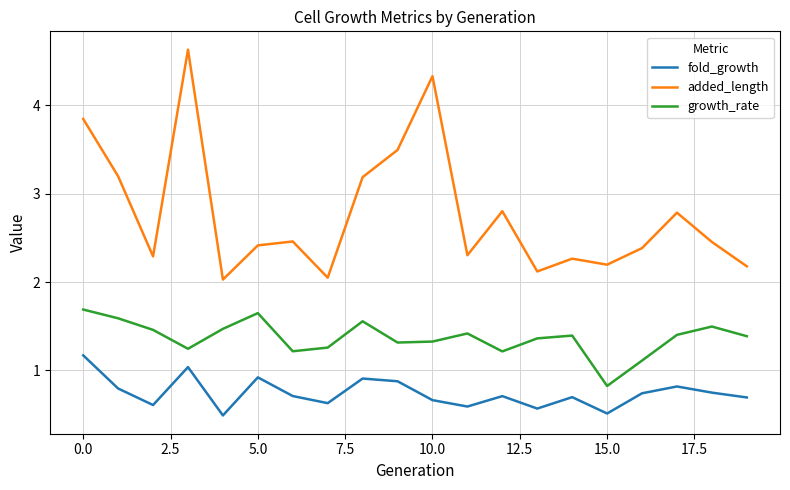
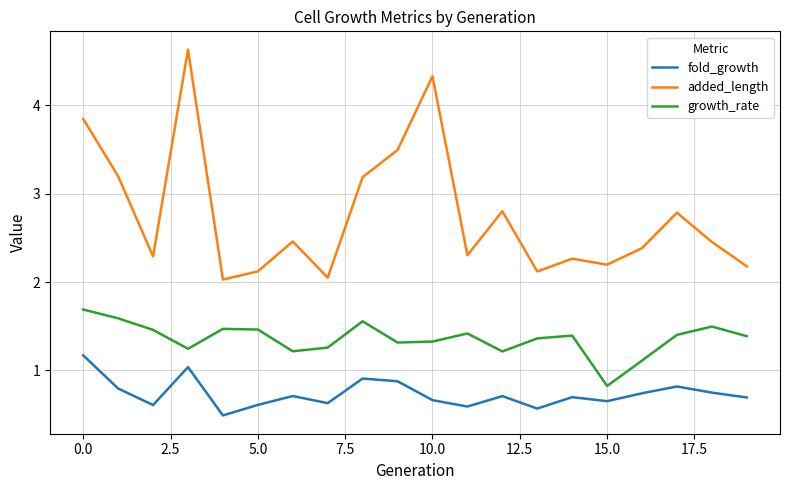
fold_growth, 5.0: 0.9 -> 0.6
added_length, 5.0: 2.4 -> 2.1
growth_rate, 5.0: 1.6 -> 1.5
fold_growth, 15.0: 0.5 -> 0.7
